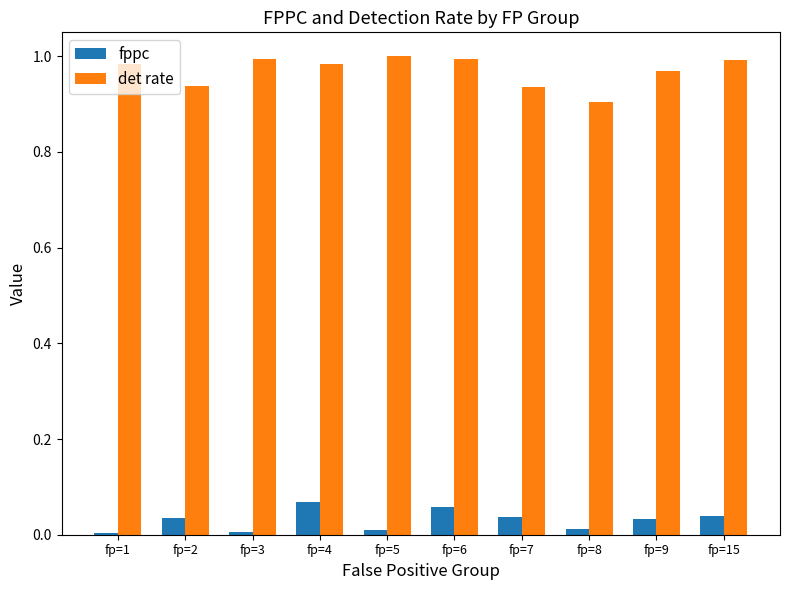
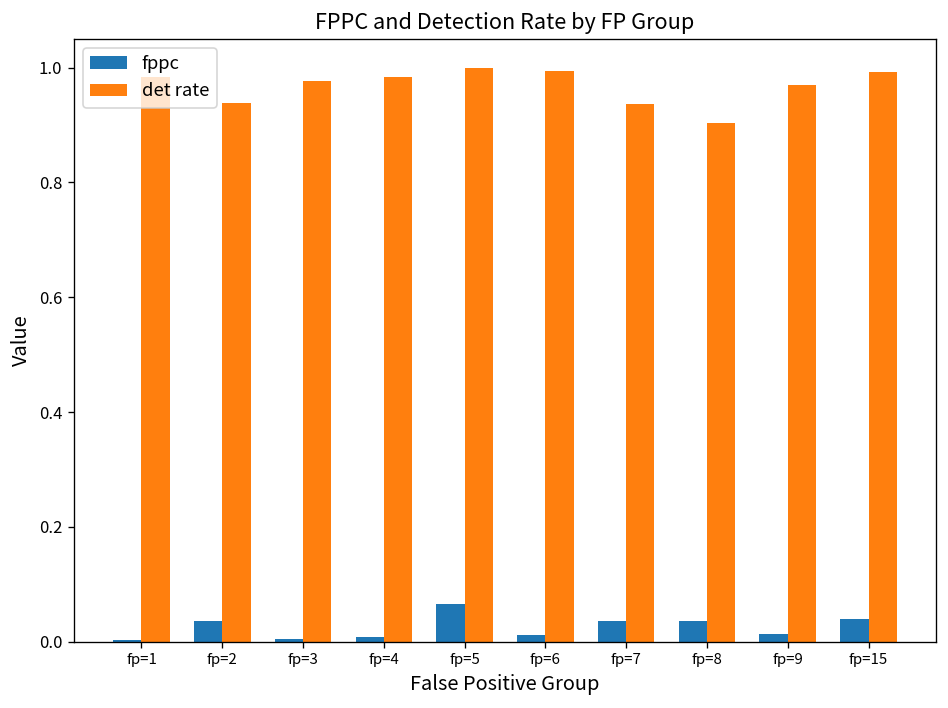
det rate, fp=3: 0.99 -> 0.98
fppc, fp=4: 0.07 -> 0.01
fppc, fp=5: 0.01 -> 0.07
fppc, fp=6: 0.06 -> 0.01
fppc, fp=8: 0.01 -> 0.04
fppc, fp=9: 0.03 -> 0.01
